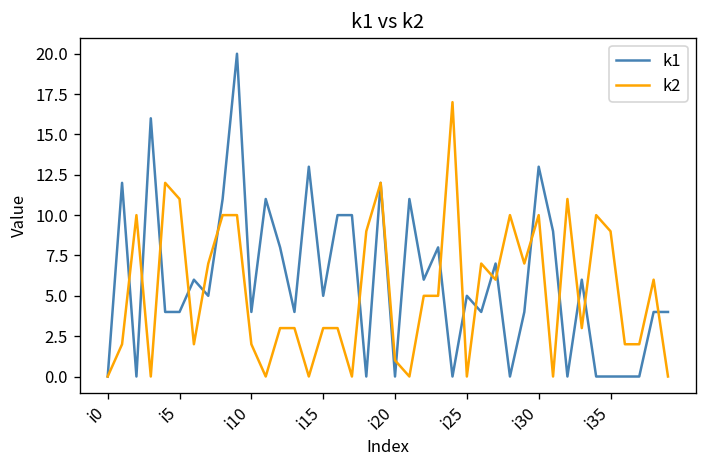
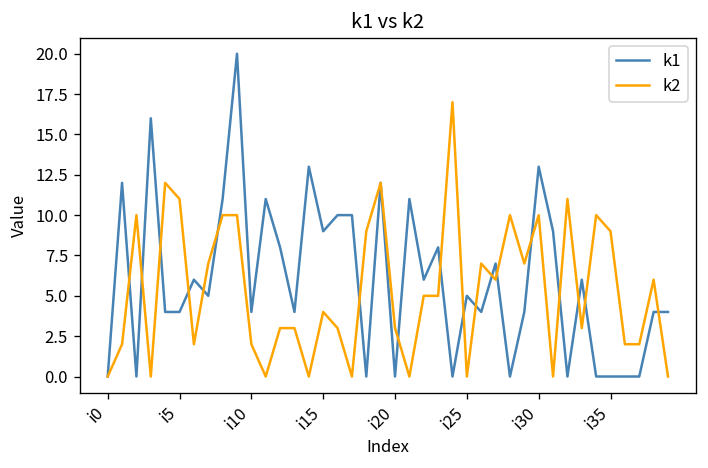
k1, i15: 5 -> 9
k2, i15: 3 -> 4
k2, i20: 1 -> 3
